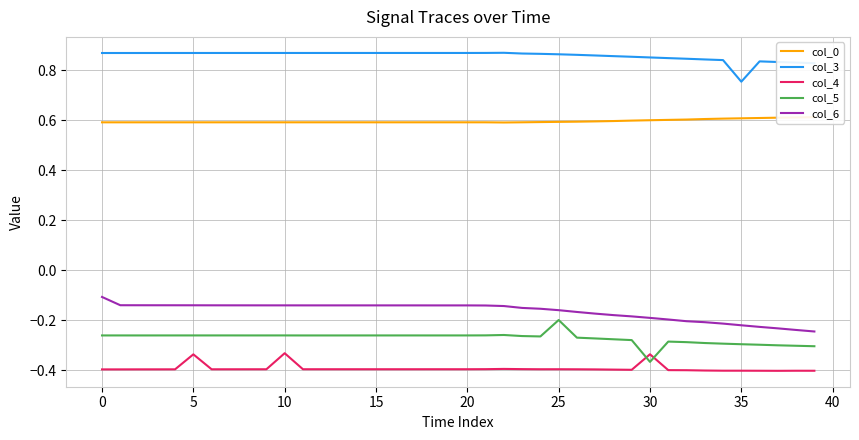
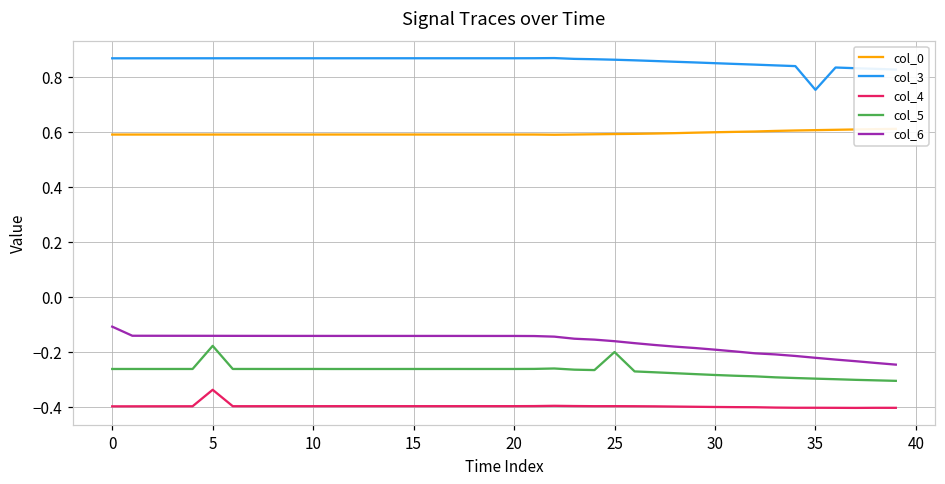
col_5, 5: -0.26 -> -0.18
col_4, 10: -0.33 -> -0.40
col_4, 30: -0.34 -> -0.40
col_5, 30: -0.37 -> -0.28
